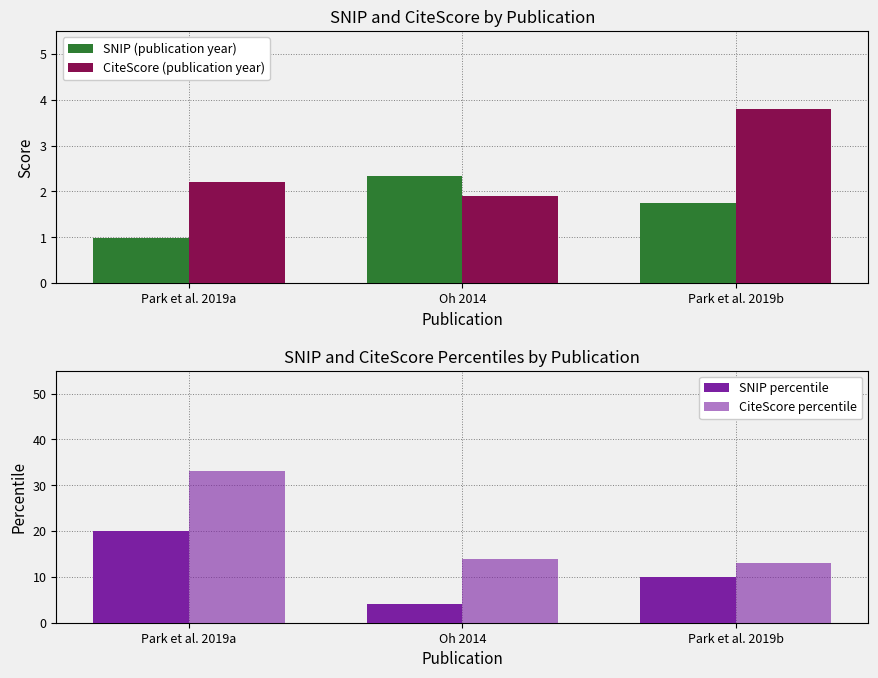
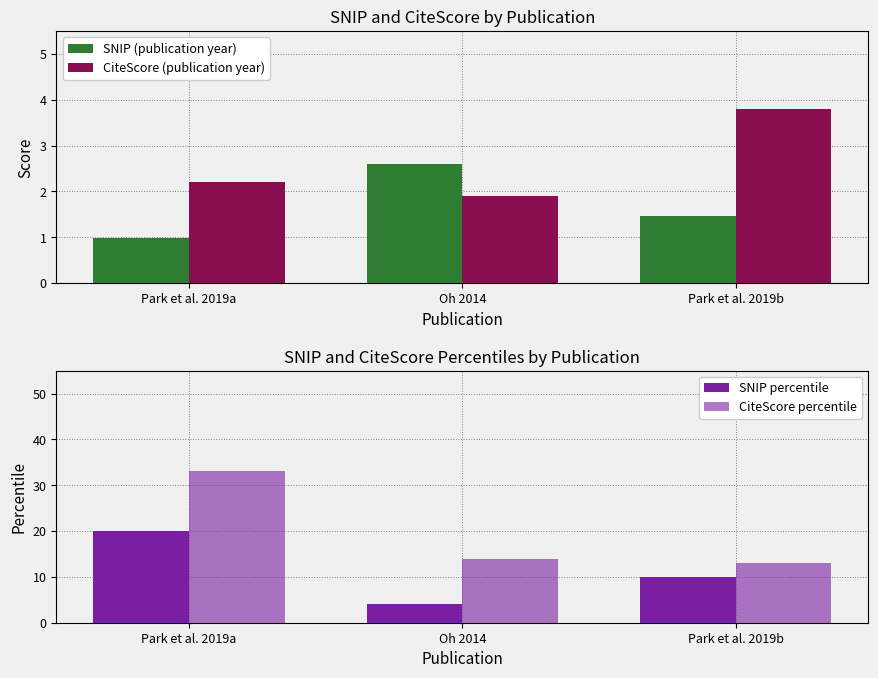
SNIP and CiteScore by Publication, SNIP (publication year), Oh 2014: 2.3 -> 2.6
SNIP and CiteScore by Publication, SNIP (publication year), Park et al. 2019b: 1.8 -> 1.5
